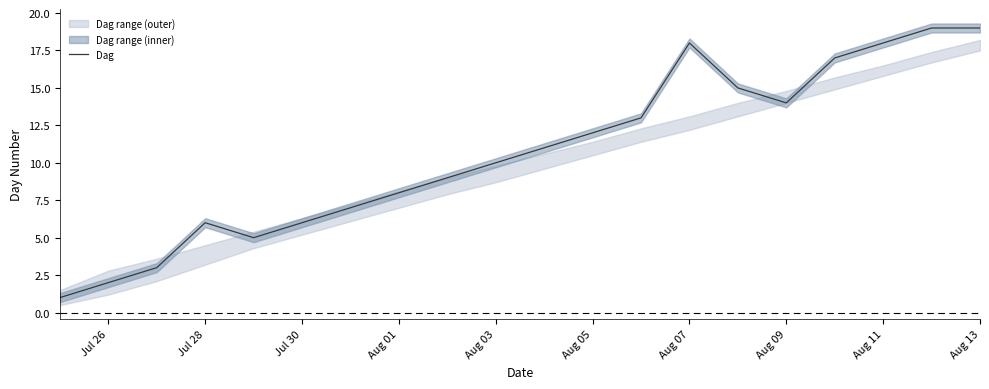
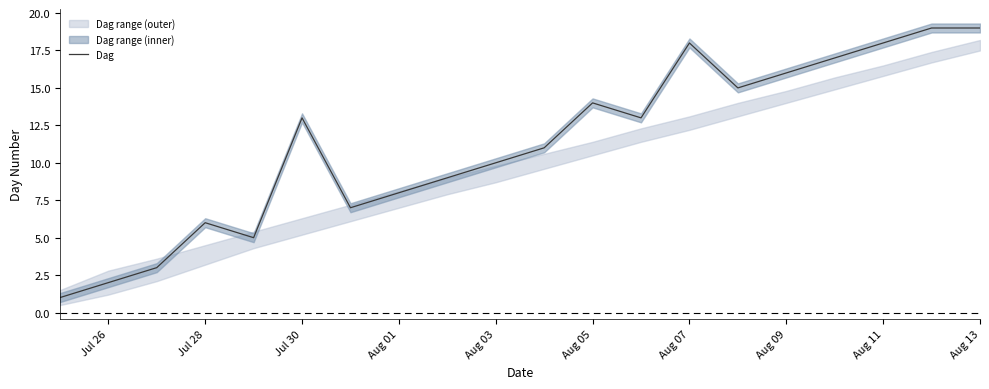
Dag, Jul 30: 6 -> 13
Dag, Aug 05: 12 -> 14
Dag, Aug 09: 14 -> 16
